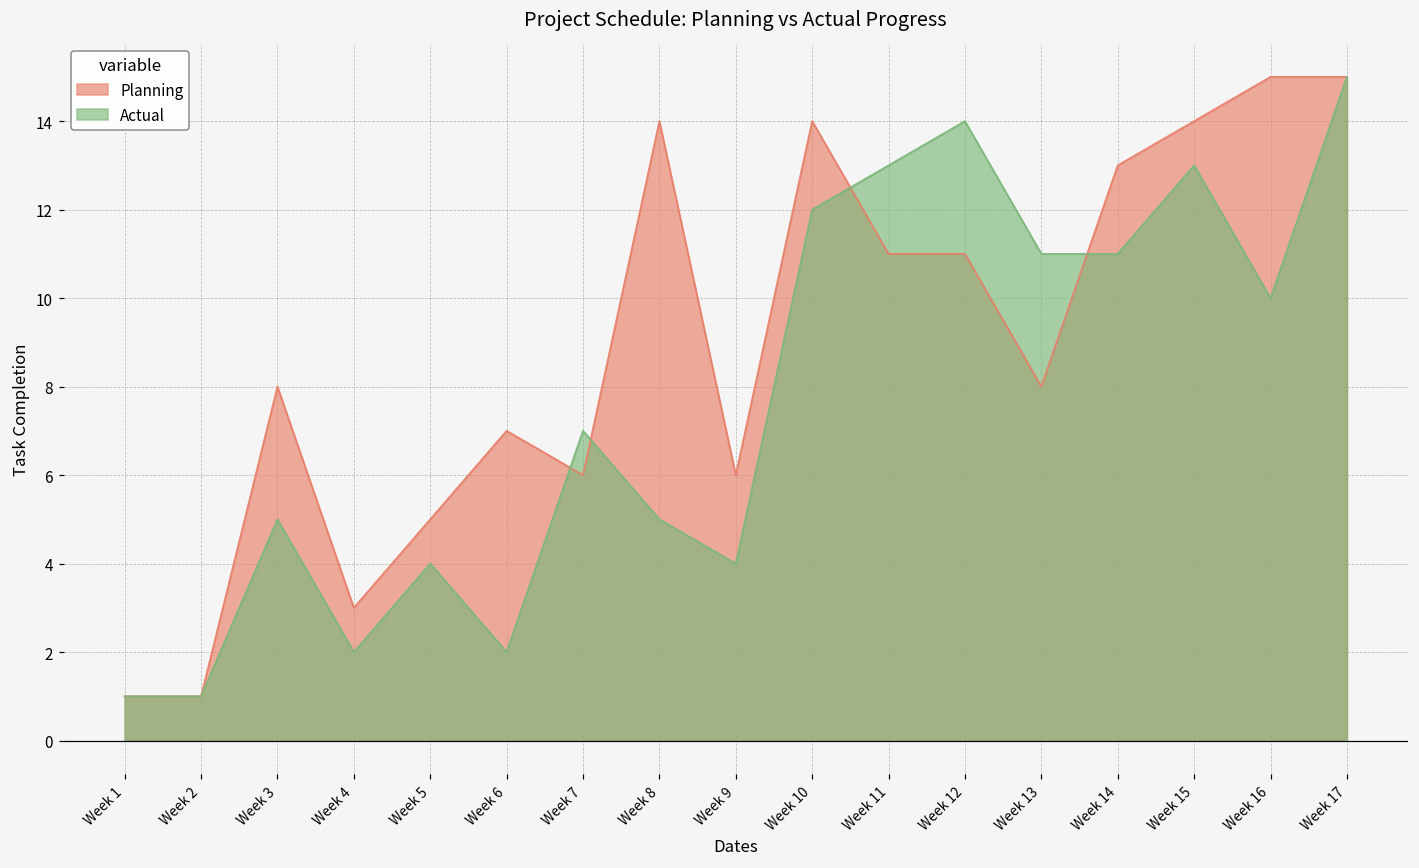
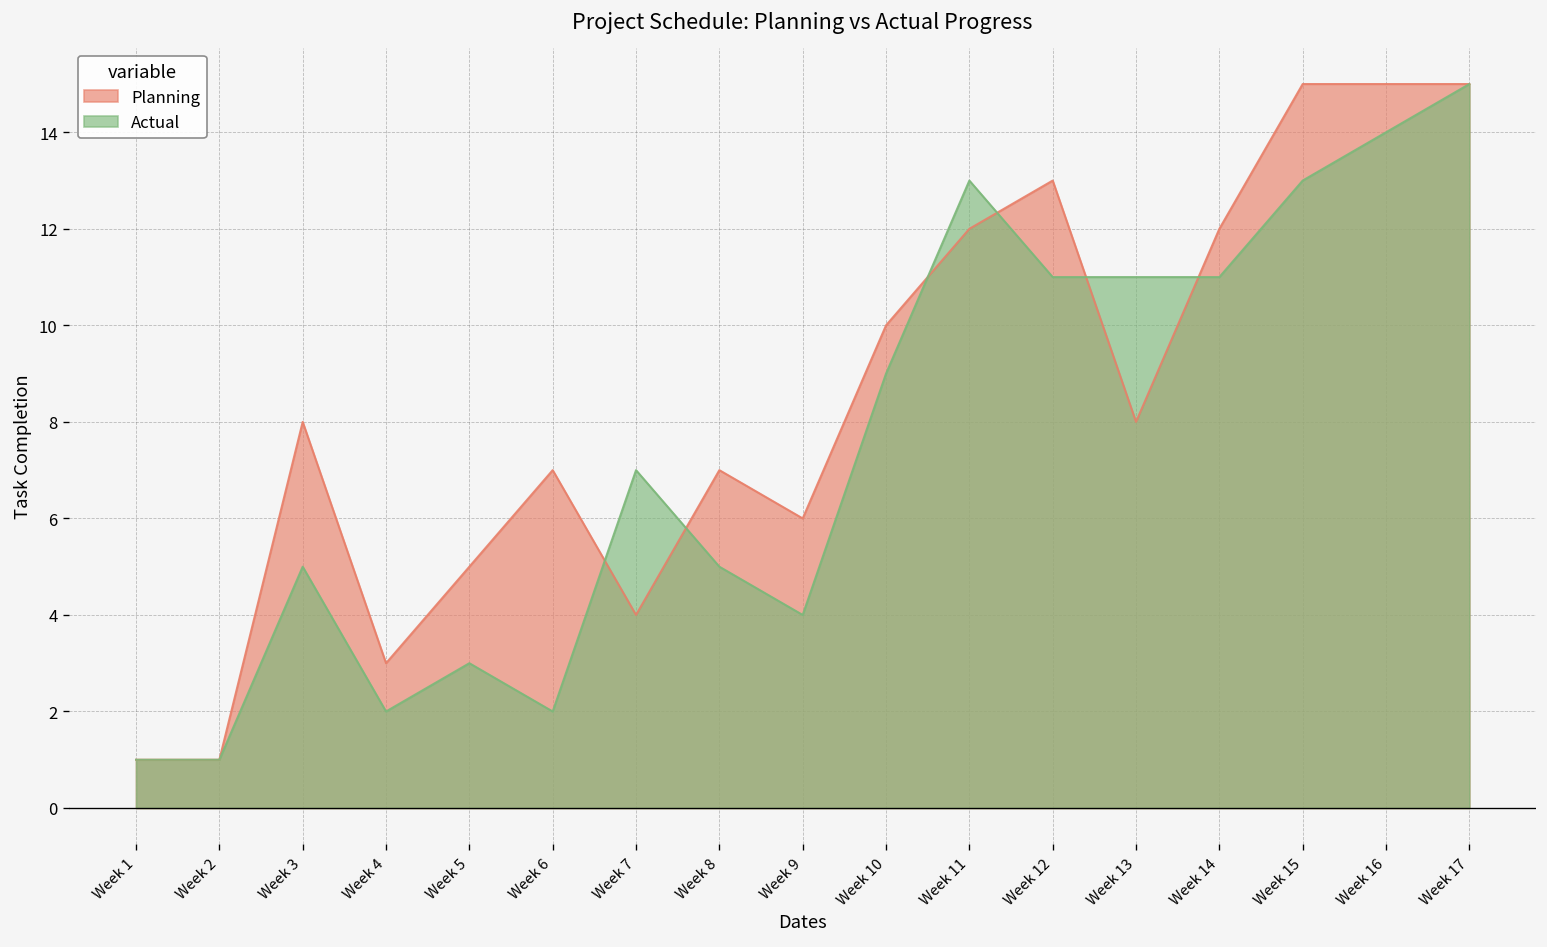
Actual, Week 5: 4 -> 3
Planning, Week 7: 6 -> 4
Planning, Week 8: 14 -> 7
Planning, Week 10: 14 -> 10
Actual, Week 10: 12 -> 9
Planning, Week 11: 11 -> 12
Planning, Week 12: 11 -> 13
Actual, Week 12: 14 -> 11
Planning, Week 14: 13 -> 12
Planning, Week 15: 14 -> 15
Actual, Week 16: 10 -> 14
